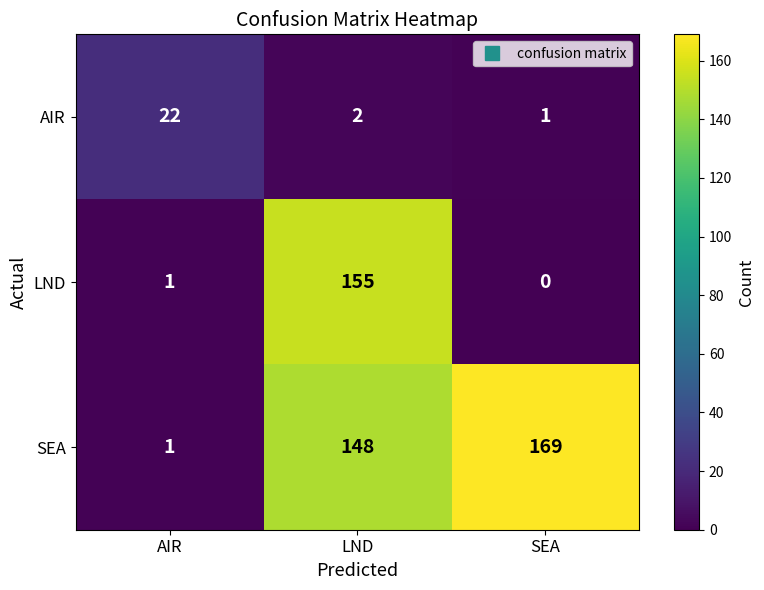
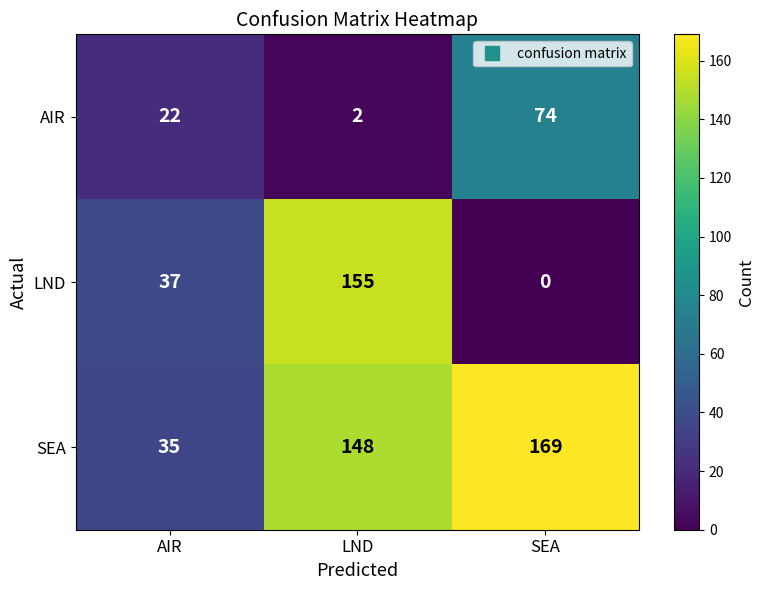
AIR, SEA: 1 -> 74
LND, AIR: 1 -> 37
SEA, AIR: 1 -> 35
